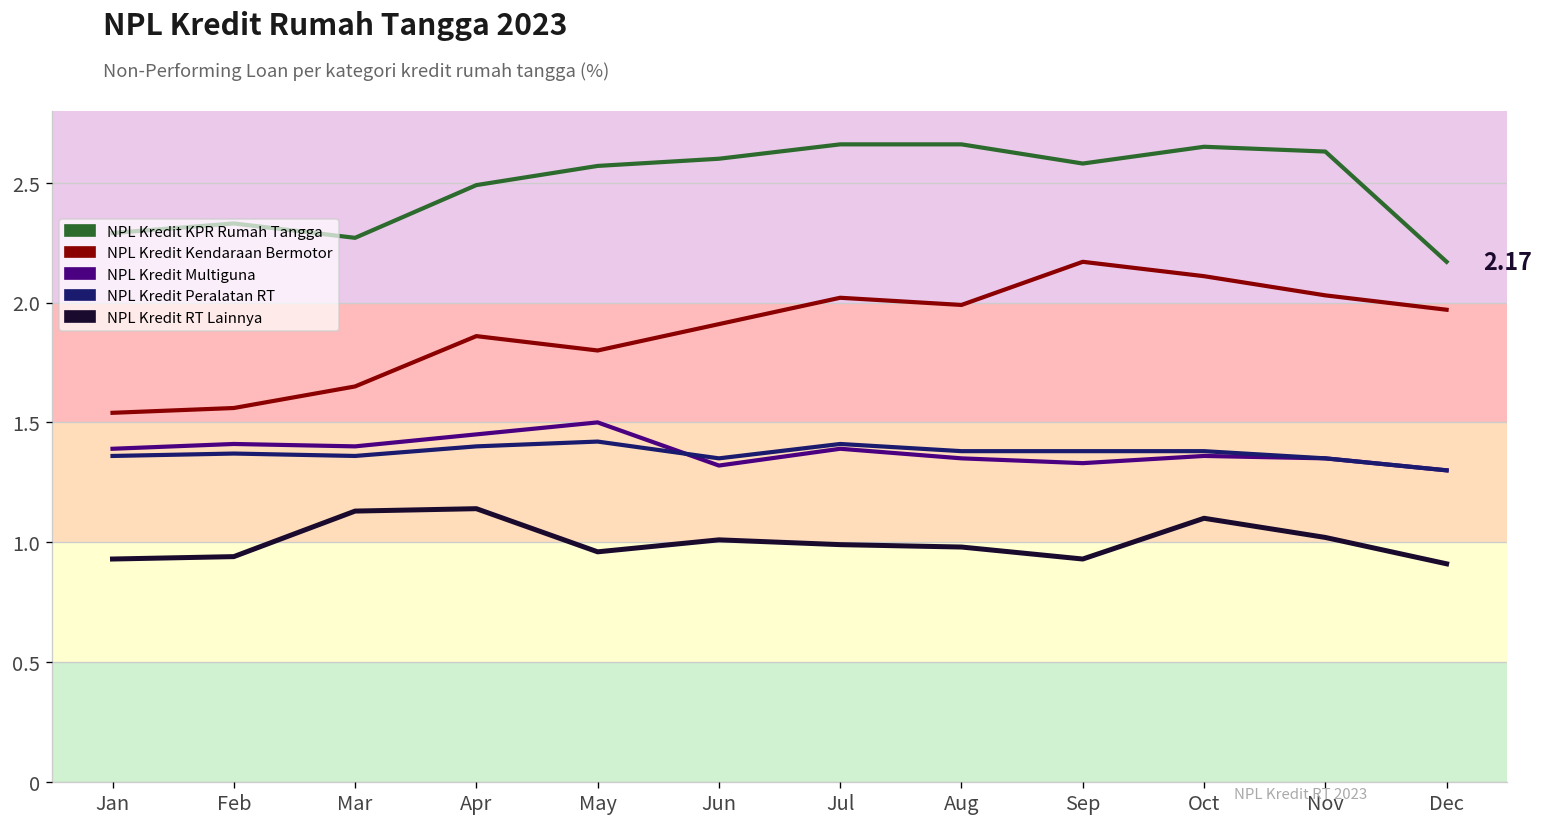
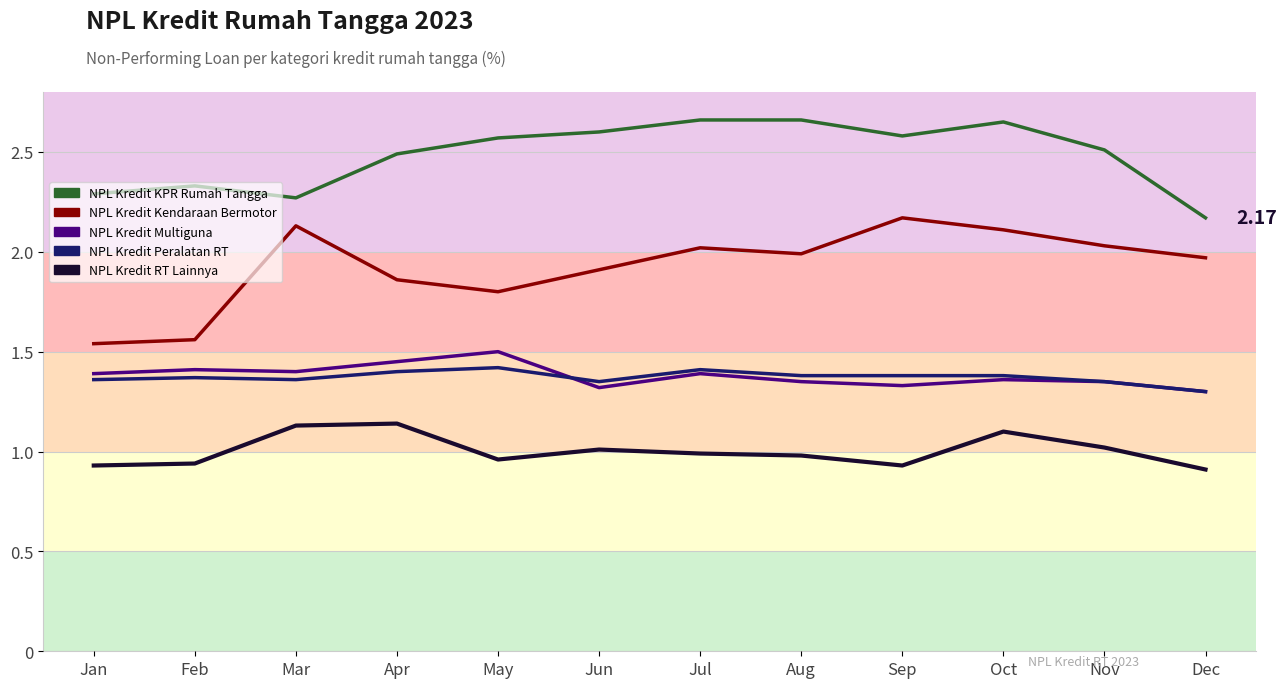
NPL Kredit Kendaraan Bermotor, Mar: 1.65 -> 2.13
NPL Kredit KPR Rumah Tangga, Nov: 2.63 -> 2.51
